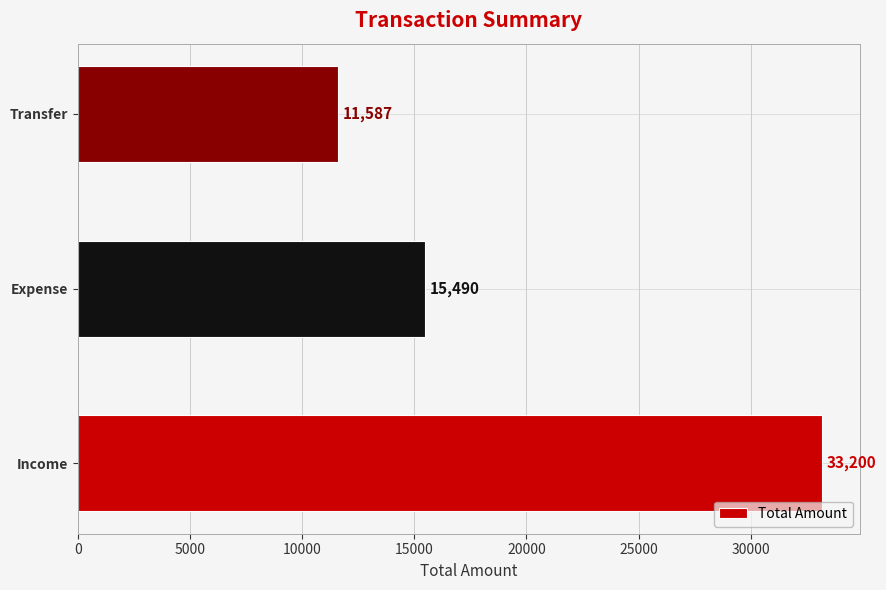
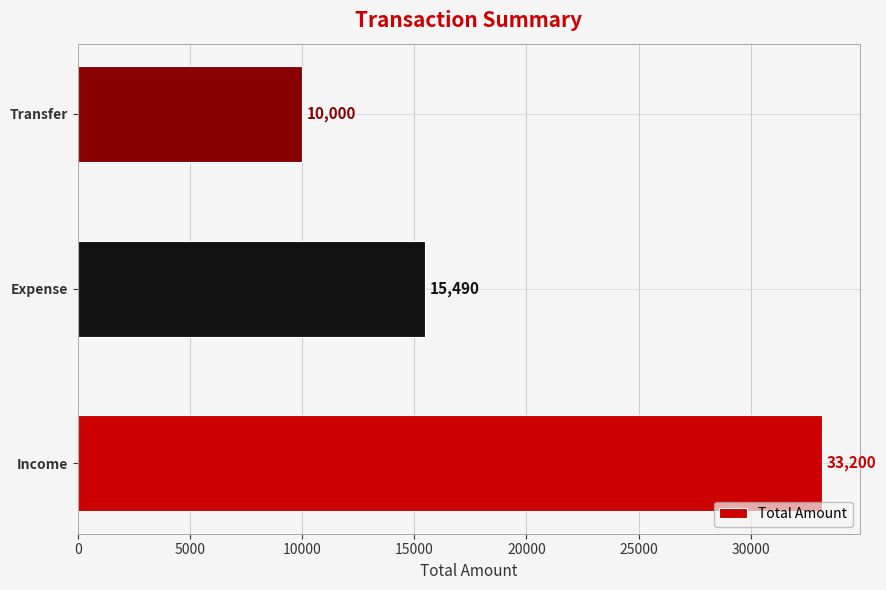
Transfer: 11,587 -> 10,000
